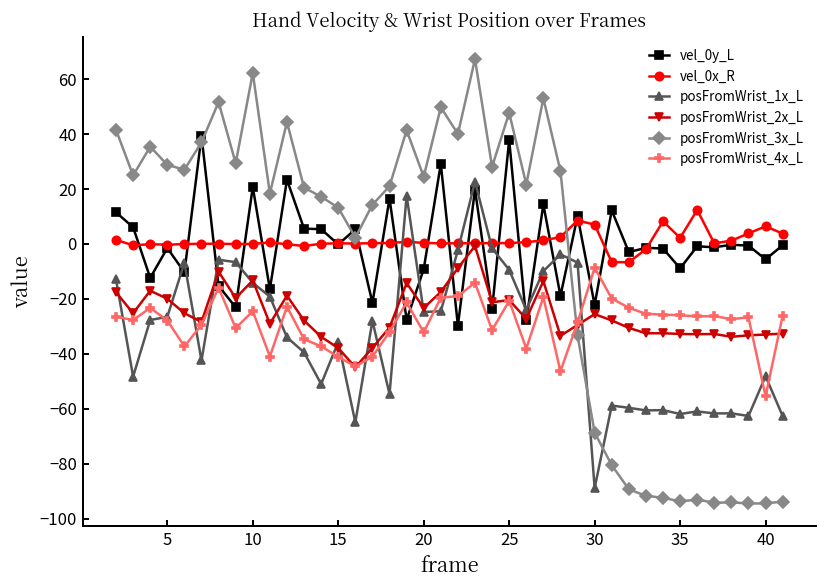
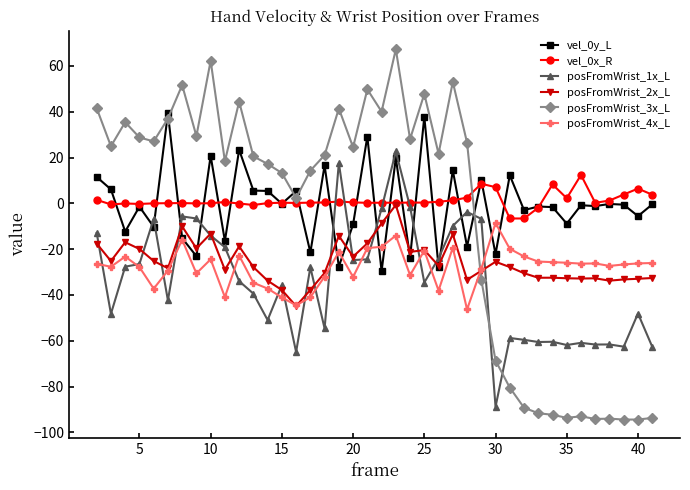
posFromWrist_1x_L, 25: -9 -> -35
posFromWrist_4x_L, 40: -55 -> -26
